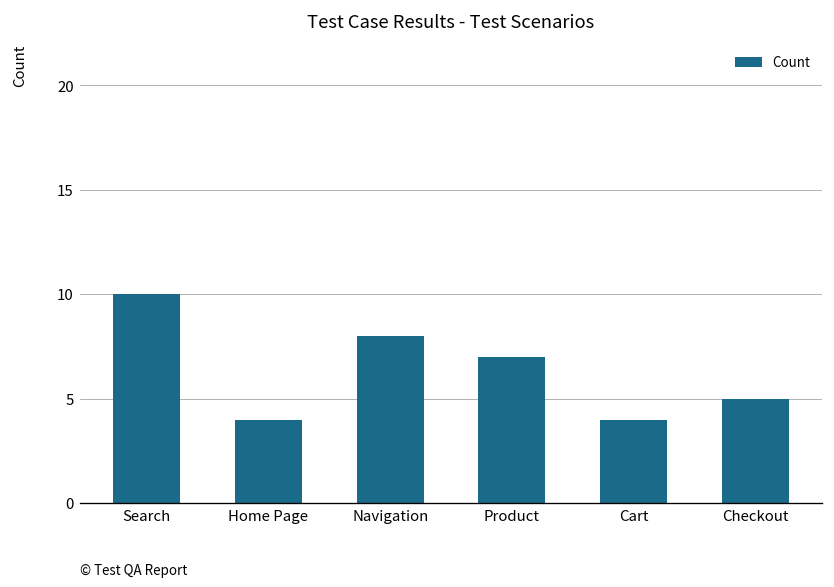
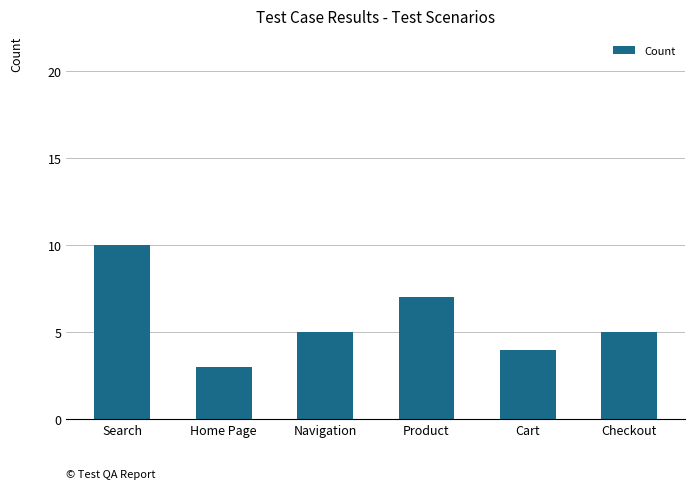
Home Page: 4 -> 3
Navigation: 8 -> 5
